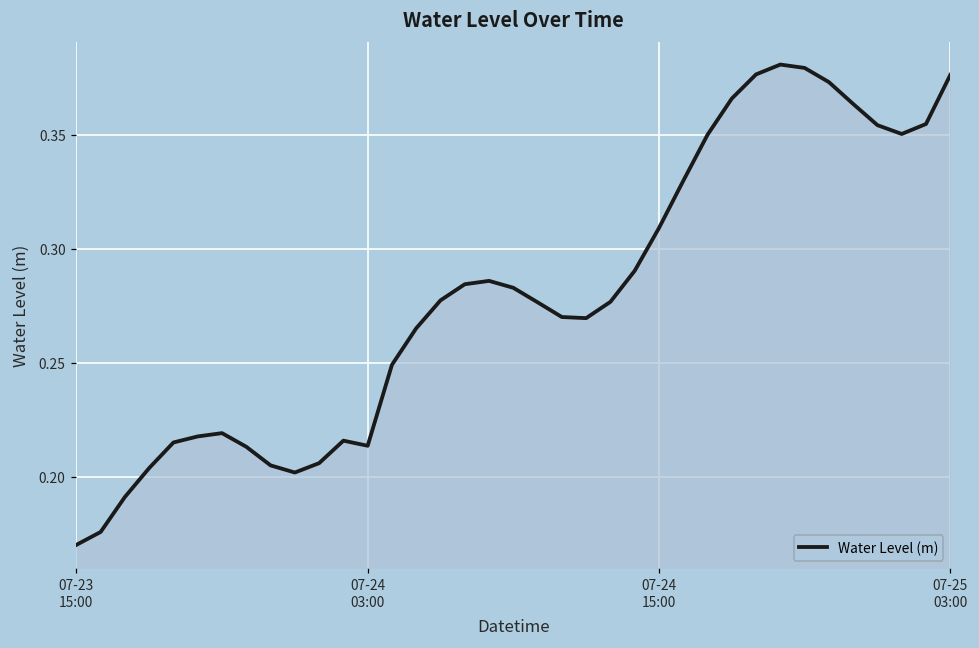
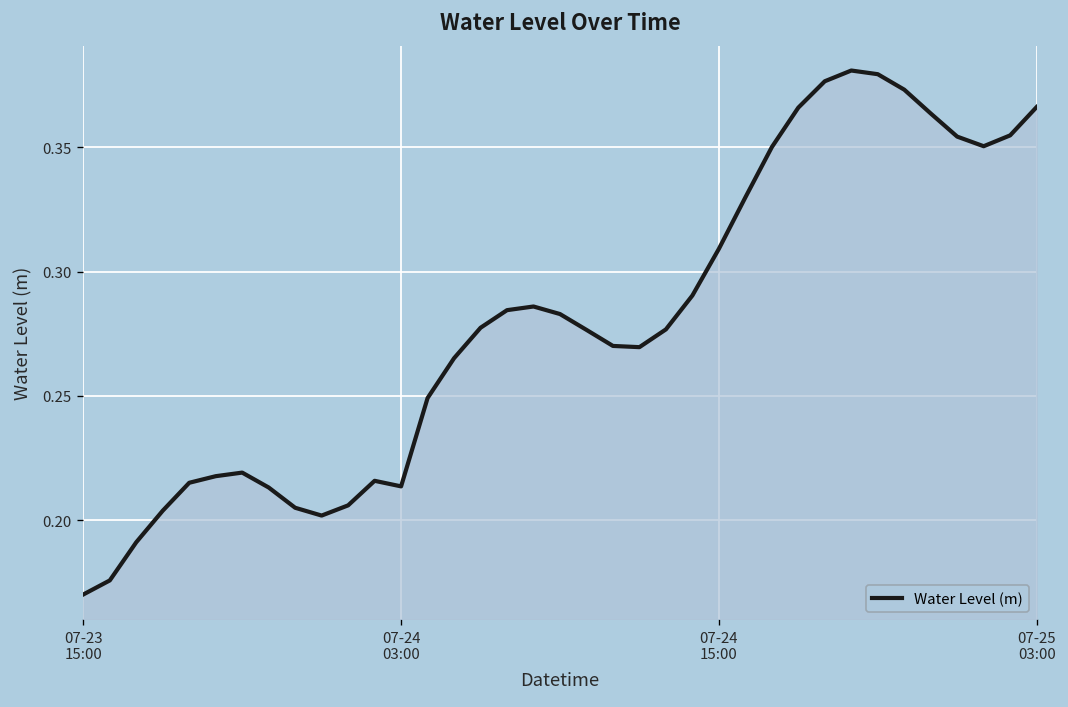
07-25 03:00: 0.376 -> 0.366
